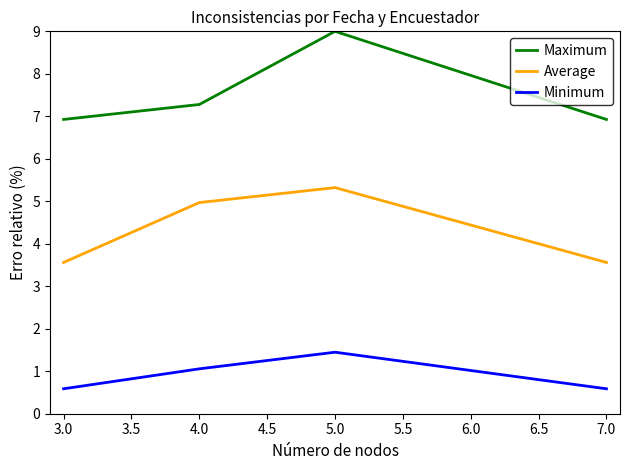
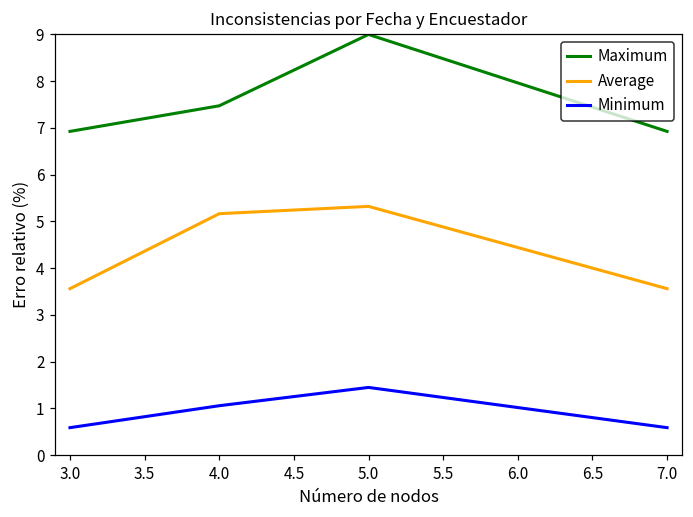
Maximum, 4.0: 7.3 -> 7.5
Average, 4.0: 5.0 -> 5.2
